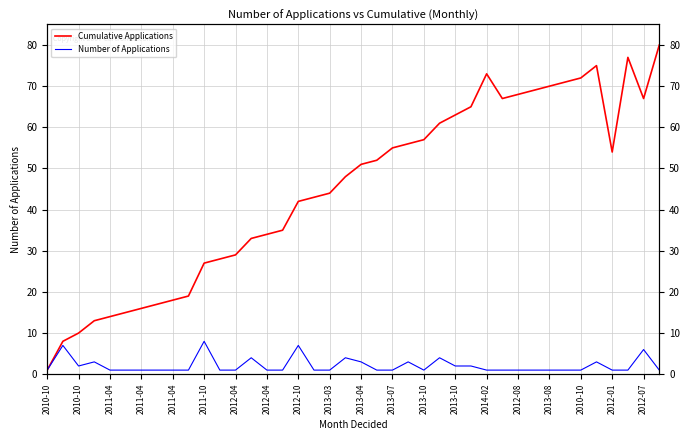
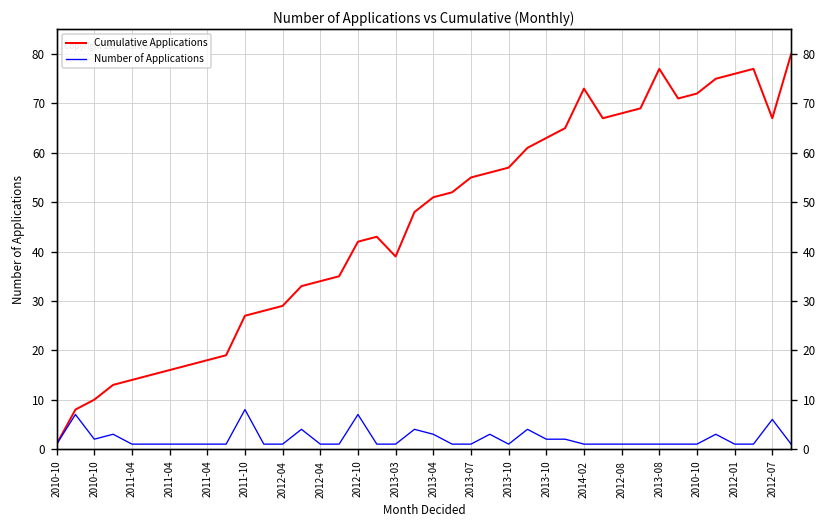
Cumulative Applications, 2013-03: 44 -> 39
Cumulative Applications, 2013-08: 70 -> 77
Cumulative Applications, 2012-01: 54 -> 76
